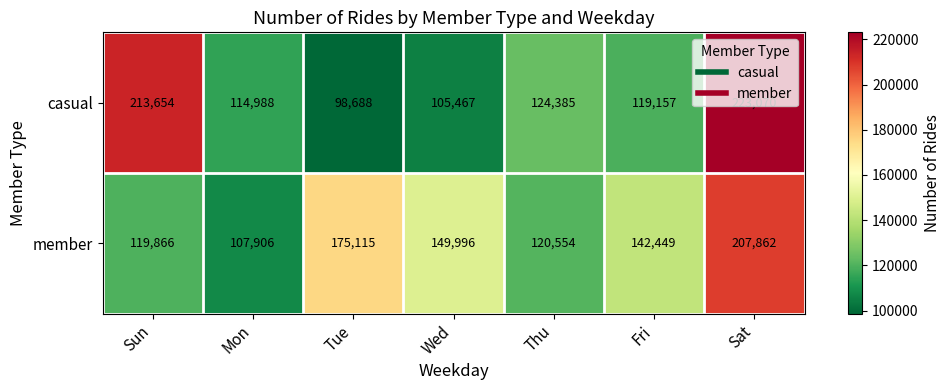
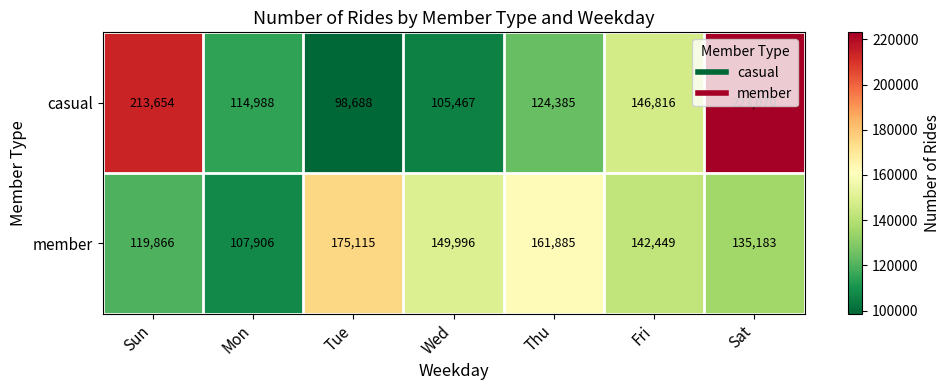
casual, Fri: 119,157 -> 146,816
member, Thu: 120,554 -> 161,885
member, Sat: 207,862 -> 135,183
